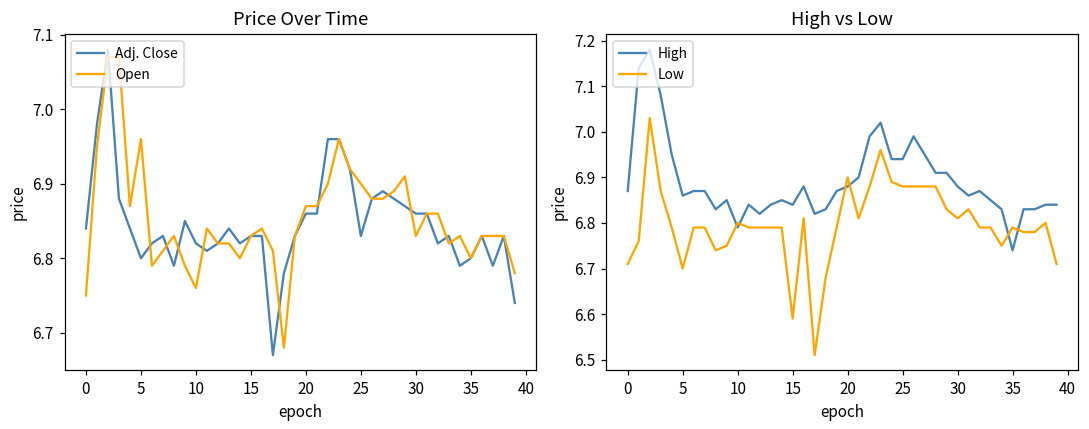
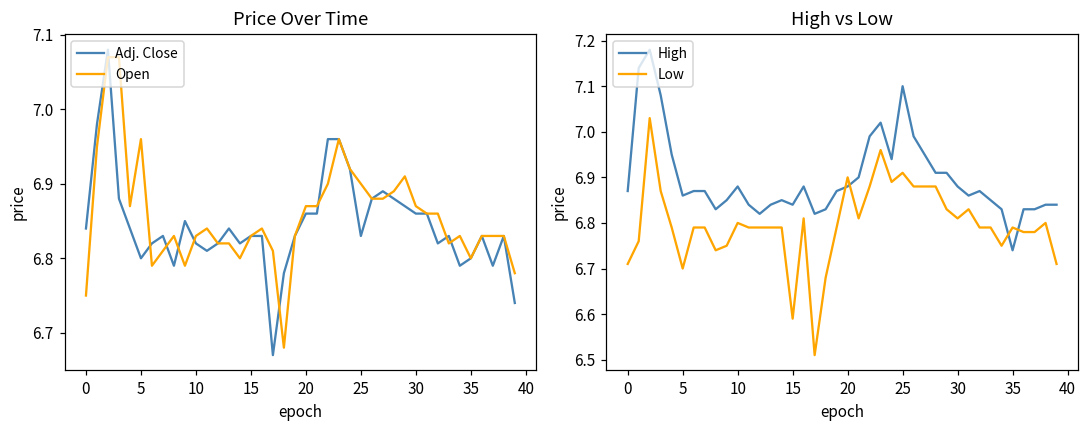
Price Over Time, Open, 10: 6.76 -> 6.83
Price Over Time, Open, 30: 6.83 -> 6.87
High vs Low, High, 10: 6.79 -> 6.88
High vs Low, High, 25: 6.94 -> 7.10
High vs Low, Low, 25: 6.88 -> 6.91
